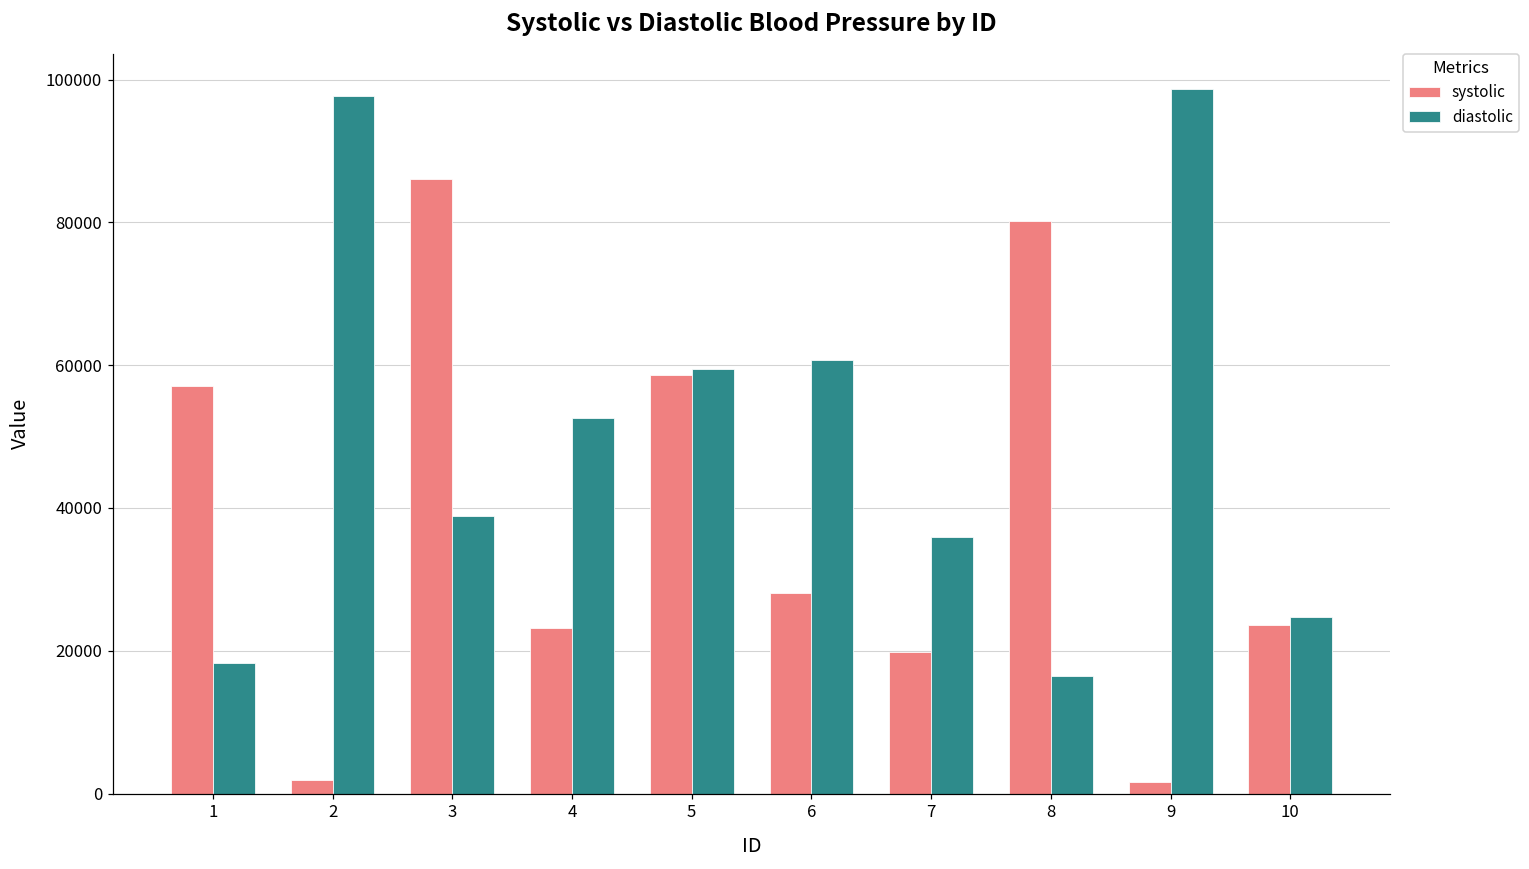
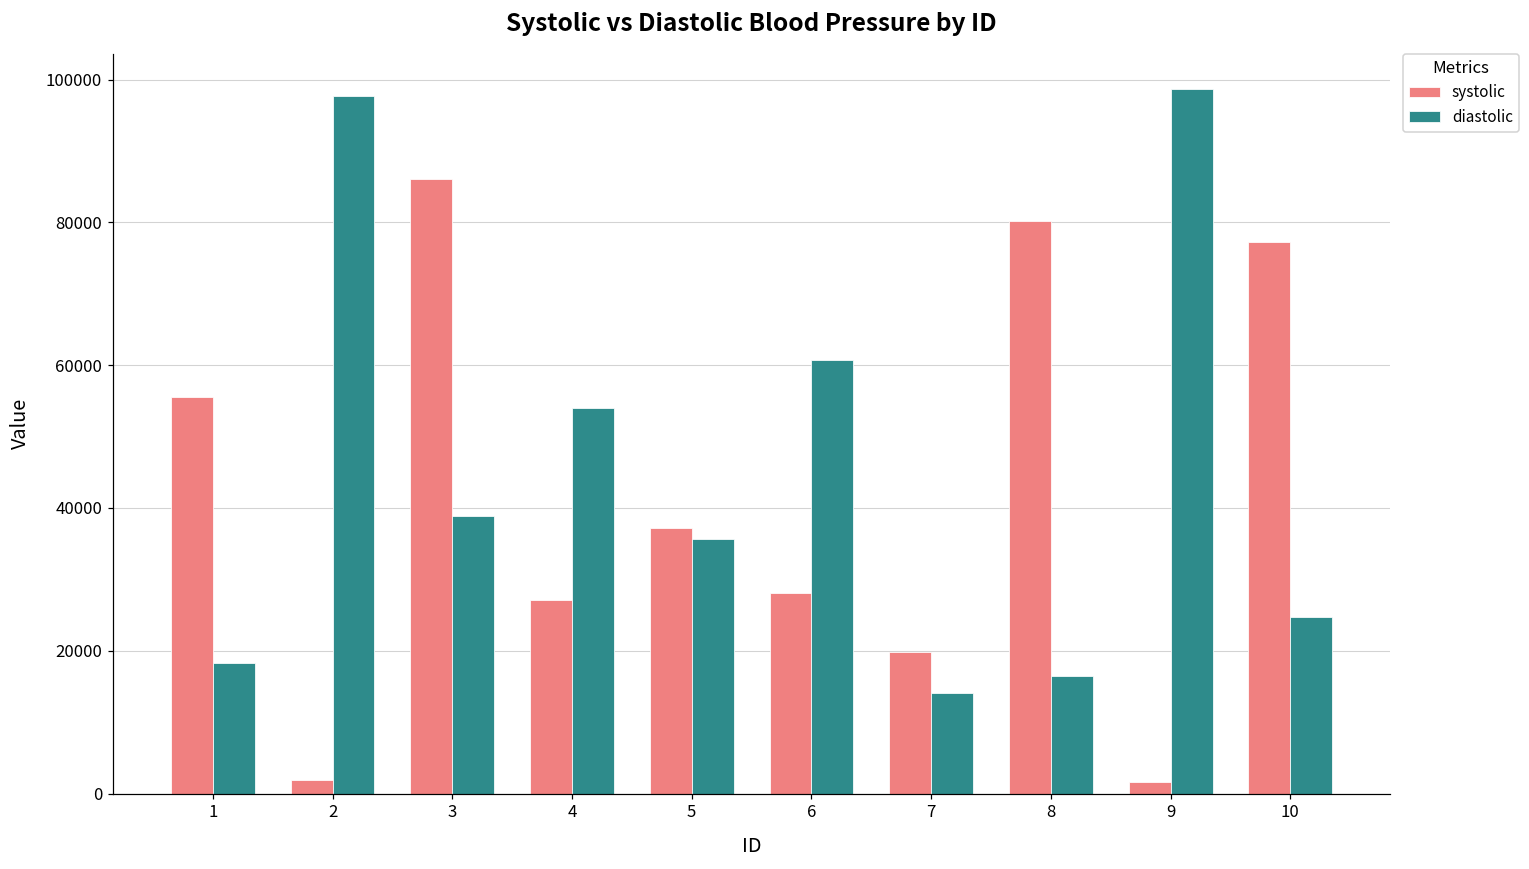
systolic, 1: 57000 -> 56000
systolic, 4: 23000 -> 27000
diastolic, 4: 53000 -> 54000
systolic, 5: 59000 -> 37000
diastolic, 5: 59000 -> 36000
diastolic, 7: 36000 -> 14000
systolic, 10: 24000 -> 77000
